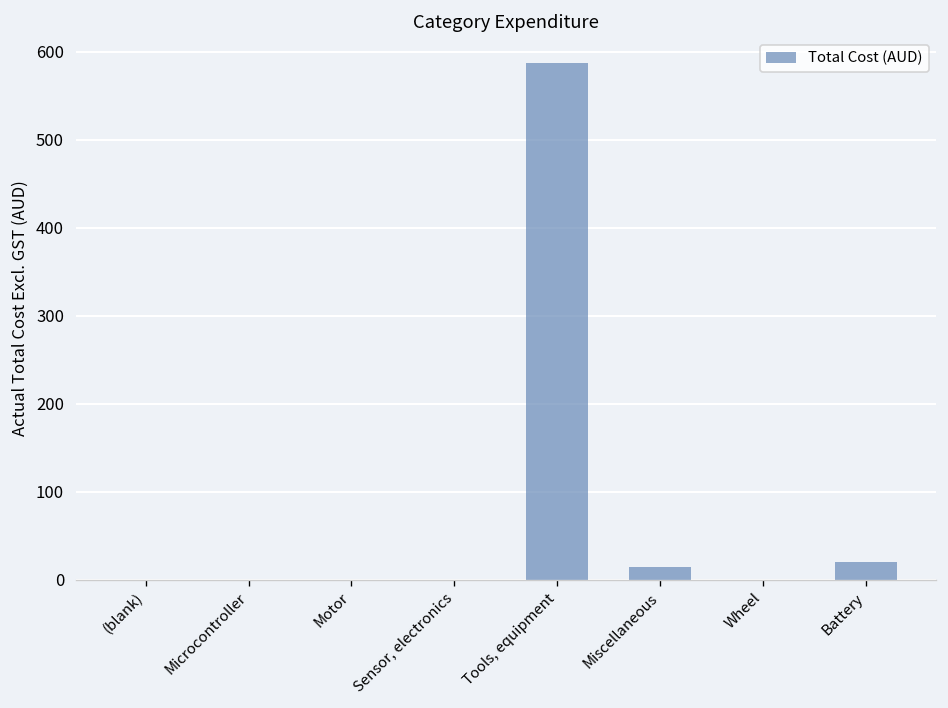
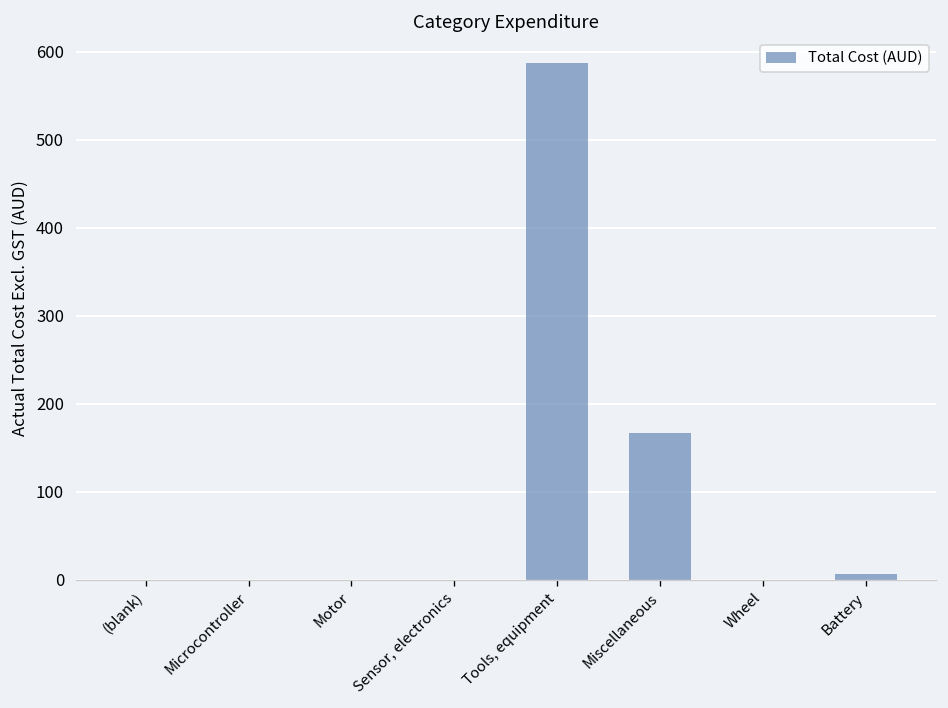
Miscellaneous: 10 -> 170
Battery: 20 -> 10
